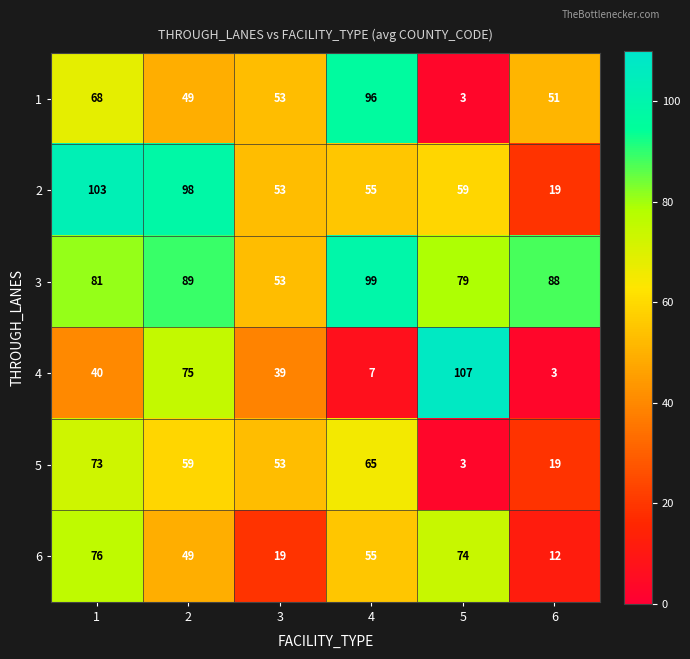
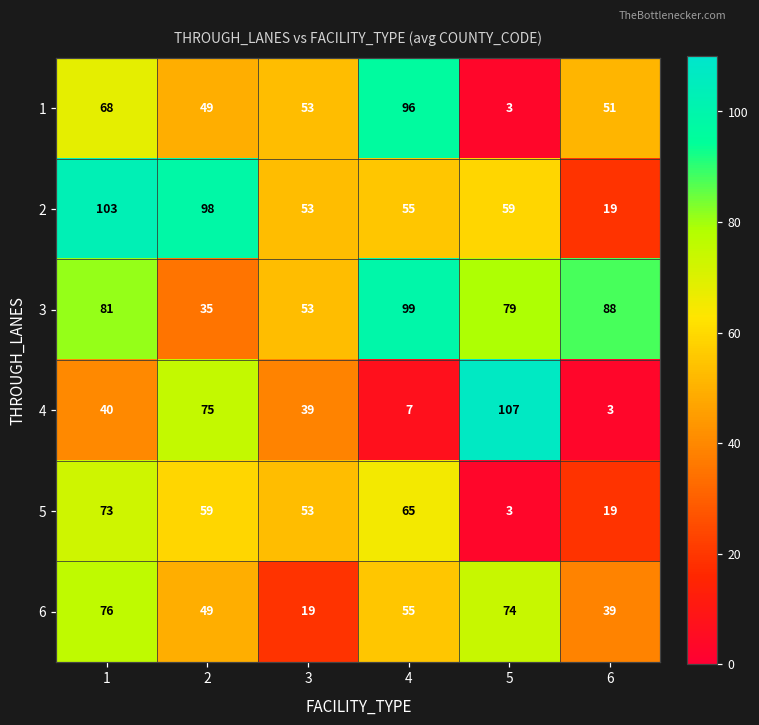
3, 2: 89 -> 35
6, 6: 12 -> 39
